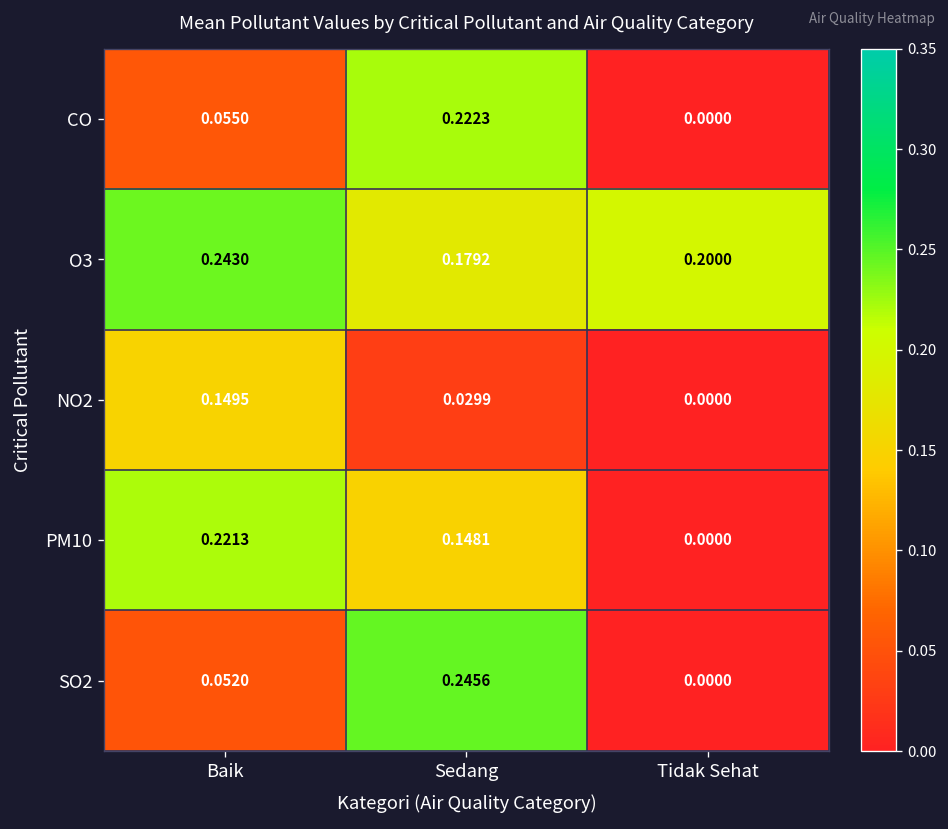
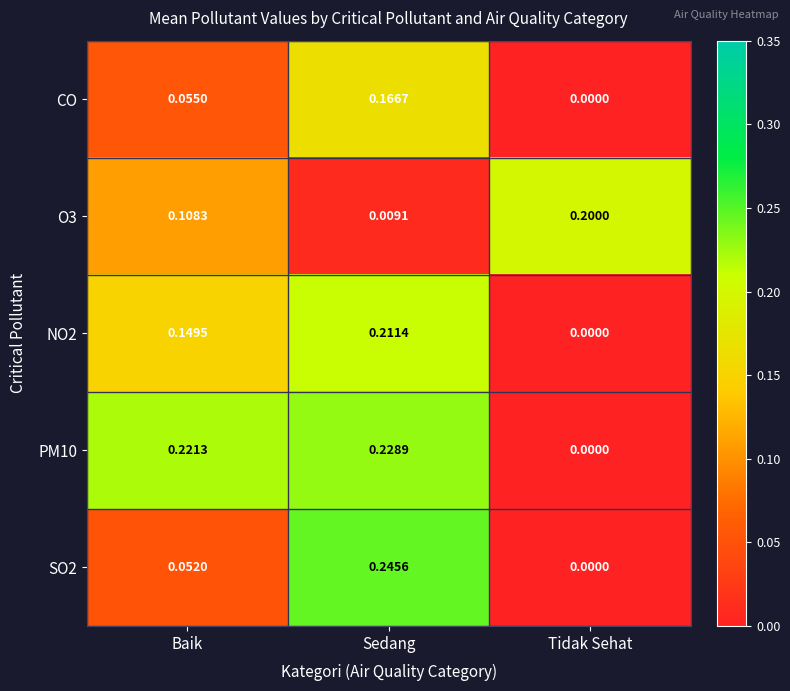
CO, Sedang: 0.2223 -> 0.1667
O3, Baik: 0.2430 -> 0.1083
O3, Sedang: 0.1792 -> 0.0091
NO2, Sedang: 0.0299 -> 0.2114
PM10, Sedang: 0.1481 -> 0.2289
